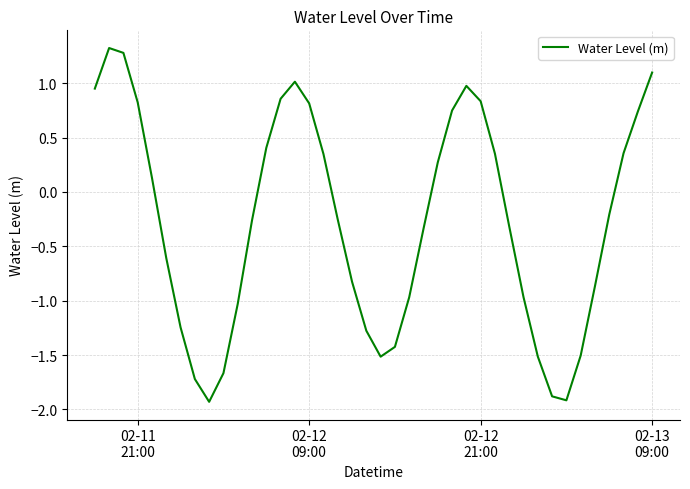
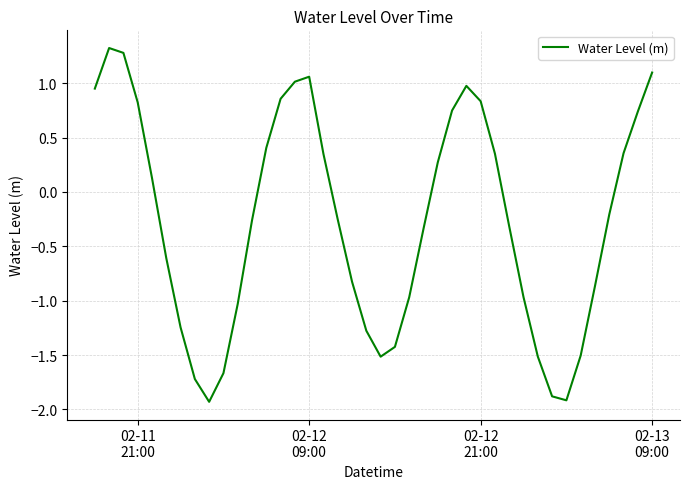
02-12 09:00: 0.81 -> 1.06
